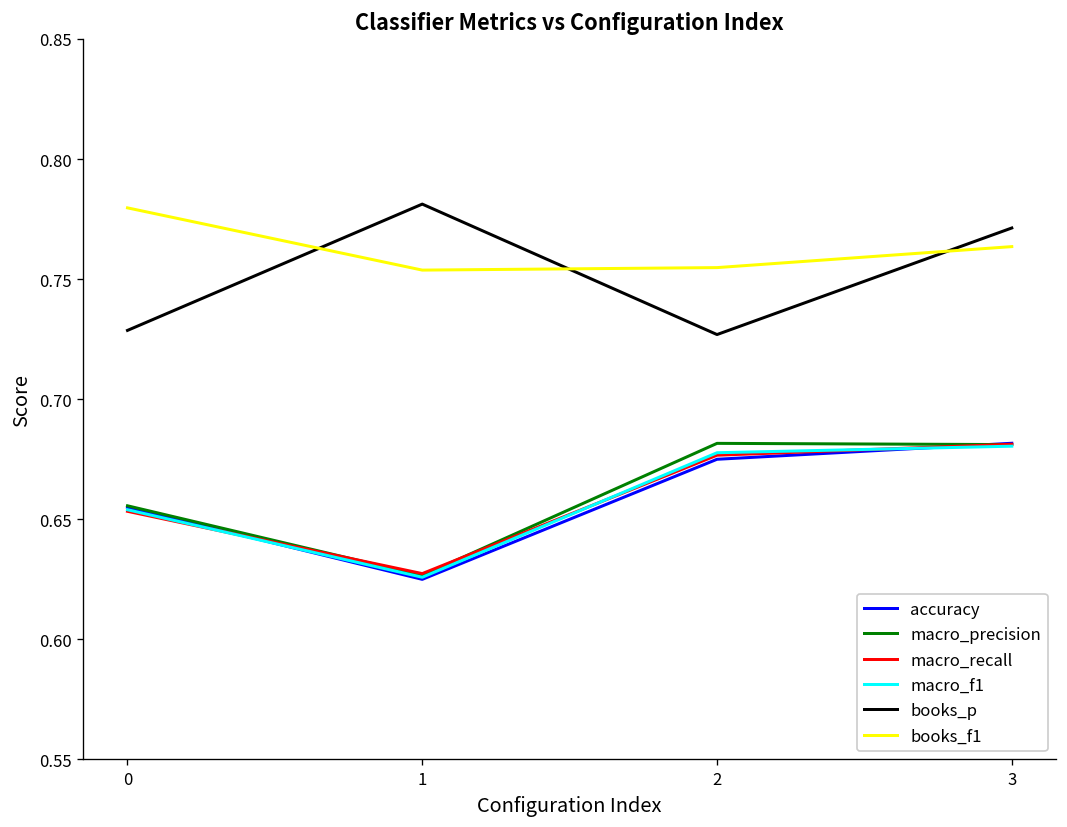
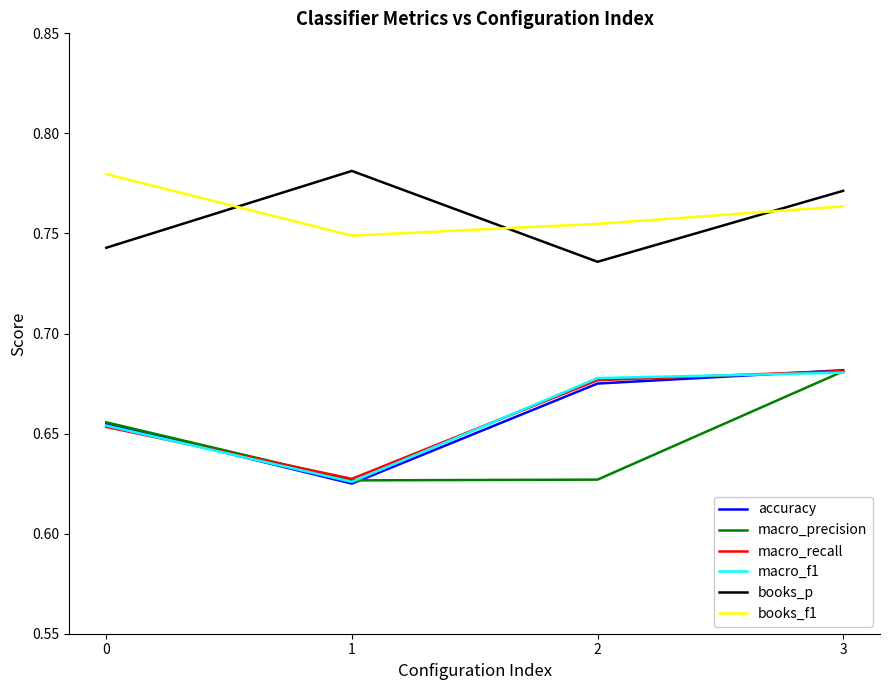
books_p, 0: 0.729 -> 0.743
books_f1, 1: 0.754 -> 0.749
macro_precision, 2: 0.682 -> 0.627
books_p, 2: 0.727 -> 0.736
